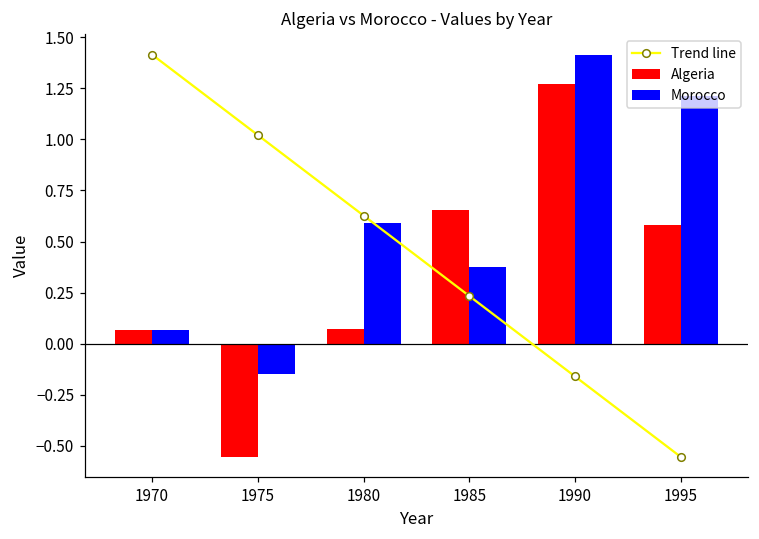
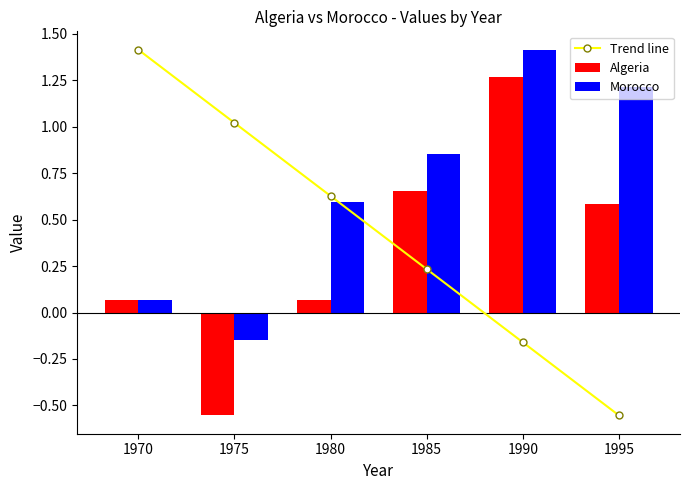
Morocco, 1985: 0.38 -> 0.85
